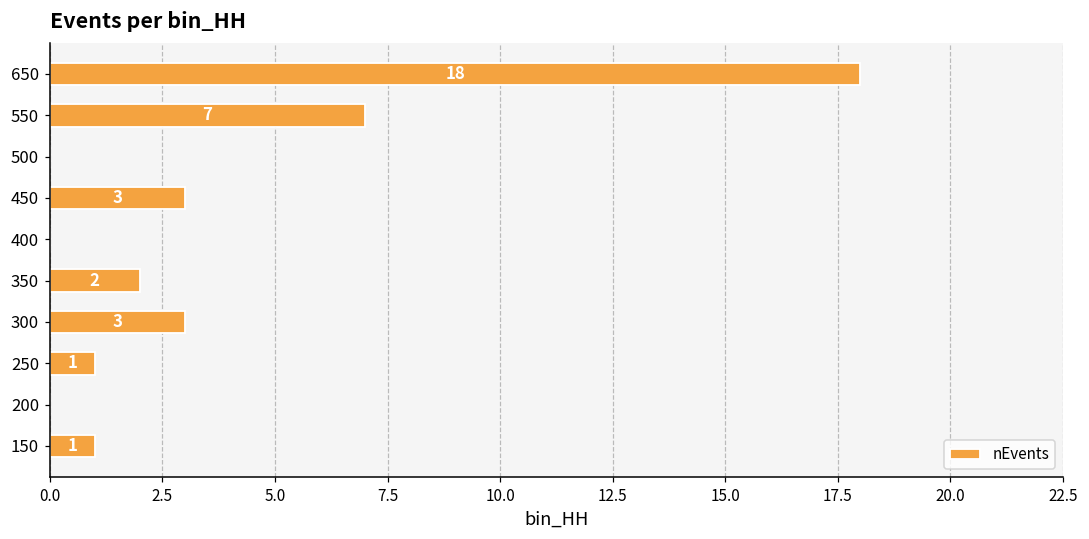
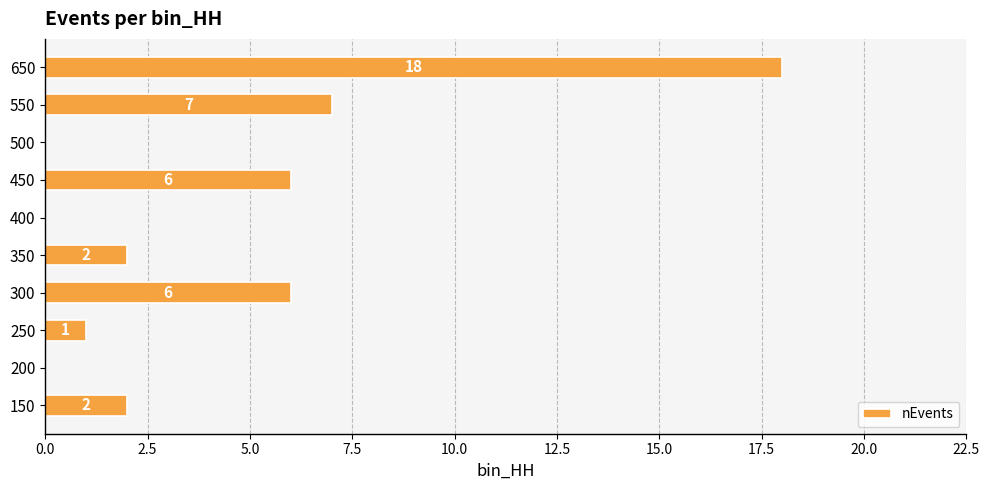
450: 3 -> 6
300: 3 -> 6
150: 1 -> 2
